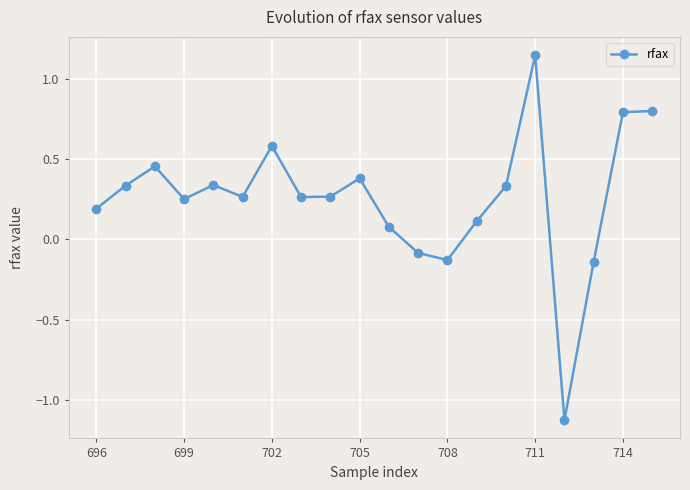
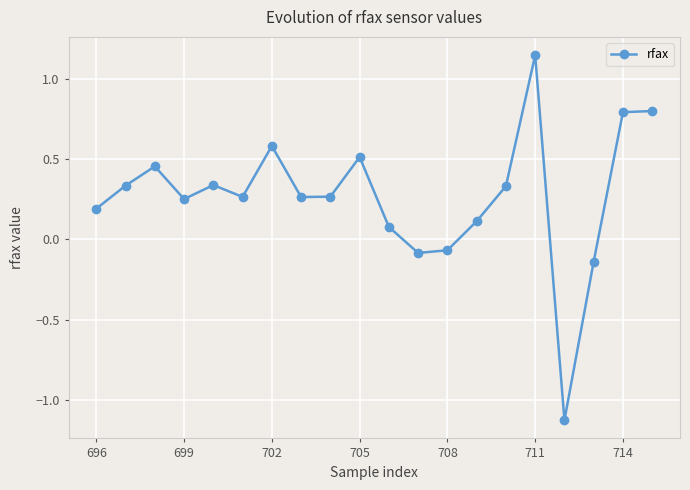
705: 0.38 -> 0.51
708: -0.13 -> -0.07
